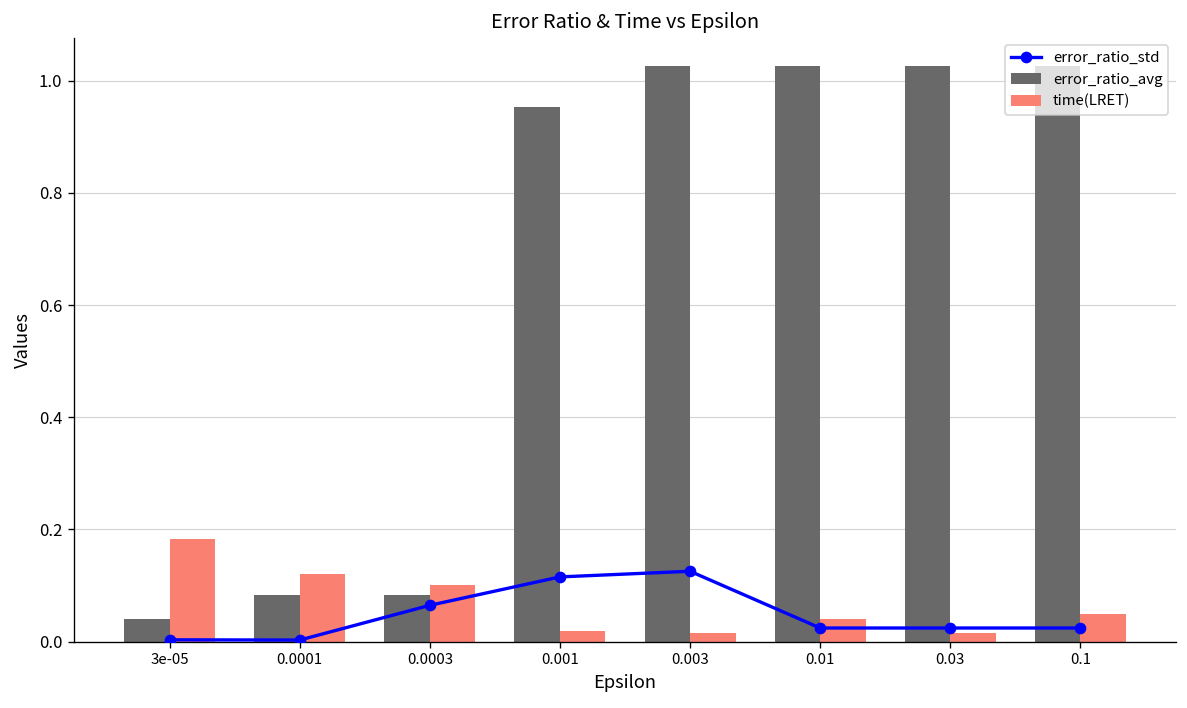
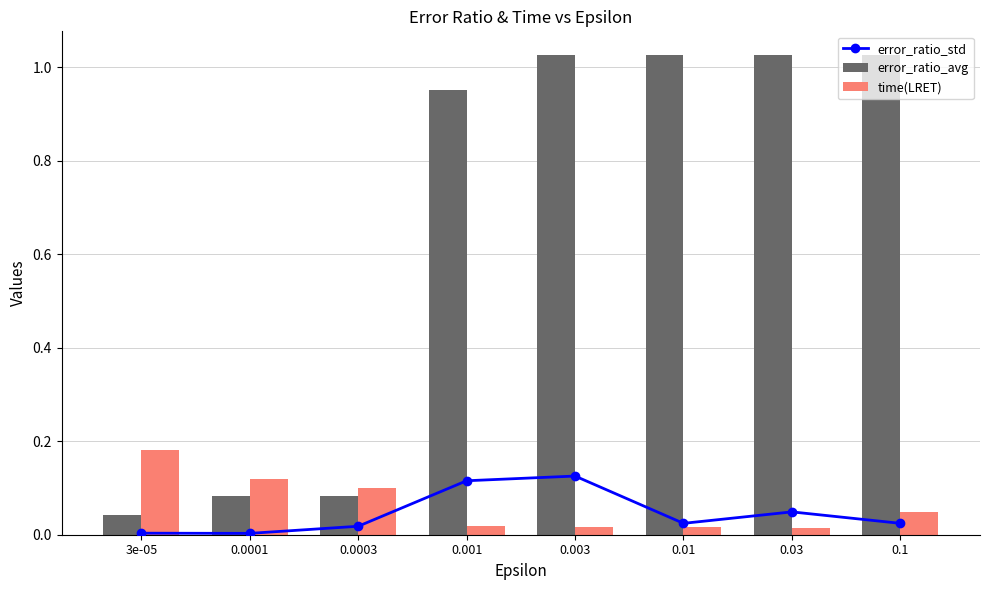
error_ratio_std, 0.0003: 0.06 -> 0.02
time(LRET), 0.01: 0.04 -> 0.02
error_ratio_std, 0.03: 0.02 -> 0.05
